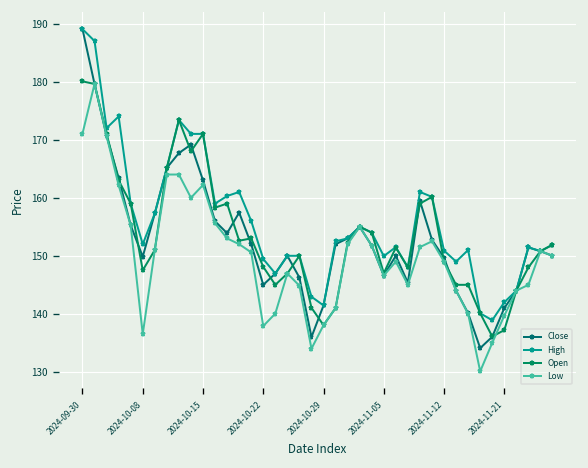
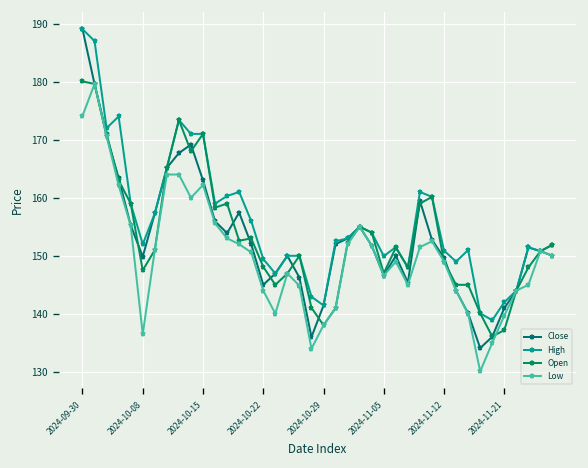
Low, 2024-09-30: 171 -> 174
Low, 2024-10-22: 138 -> 144
